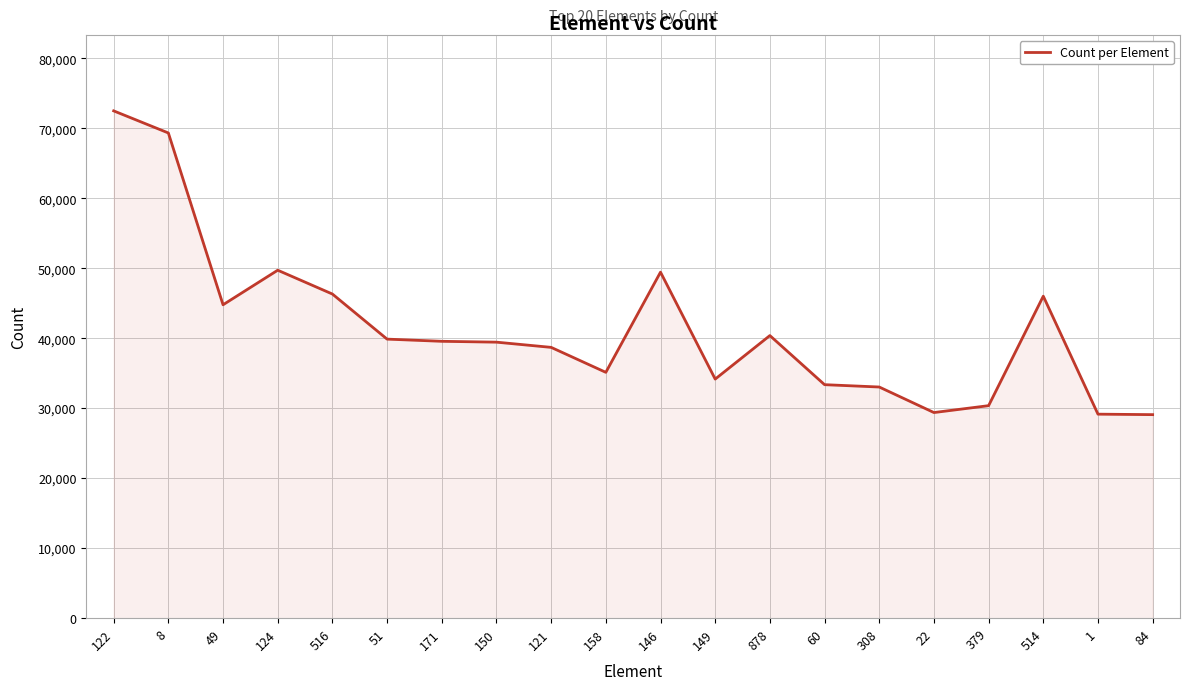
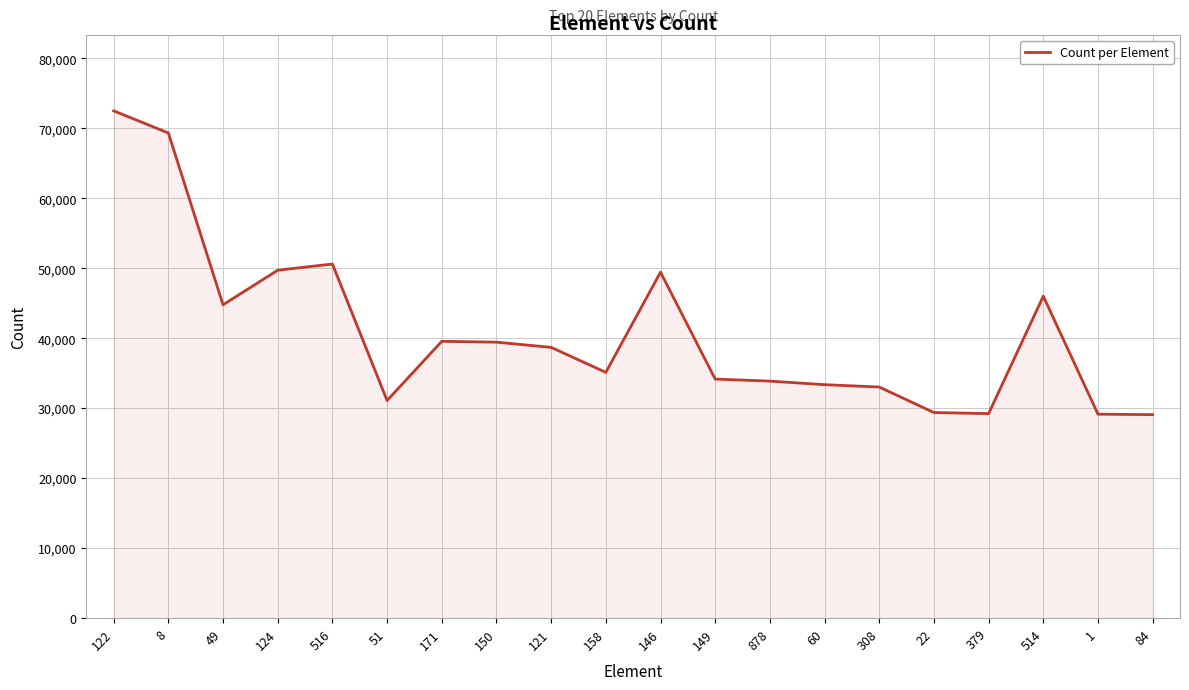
516: 46,000 -> 51,000
51: 40,000 -> 31,000
878: 40,000 -> 34,000
379: 30,000 -> 29,000
